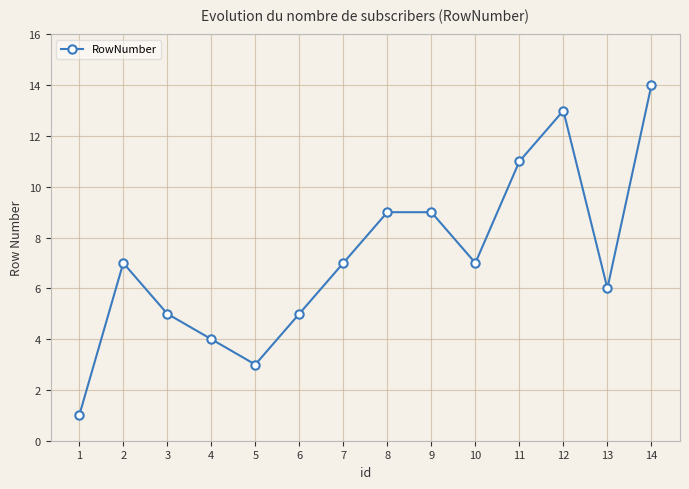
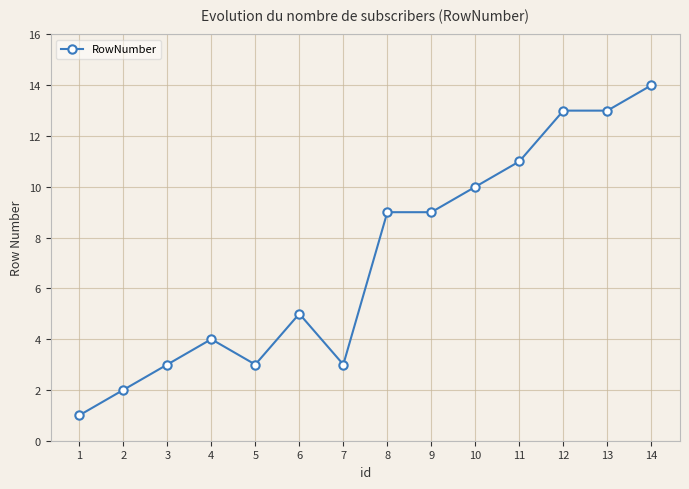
2: 7 -> 2
3: 5 -> 3
7: 7 -> 3
10: 7 -> 10
13: 6 -> 13
